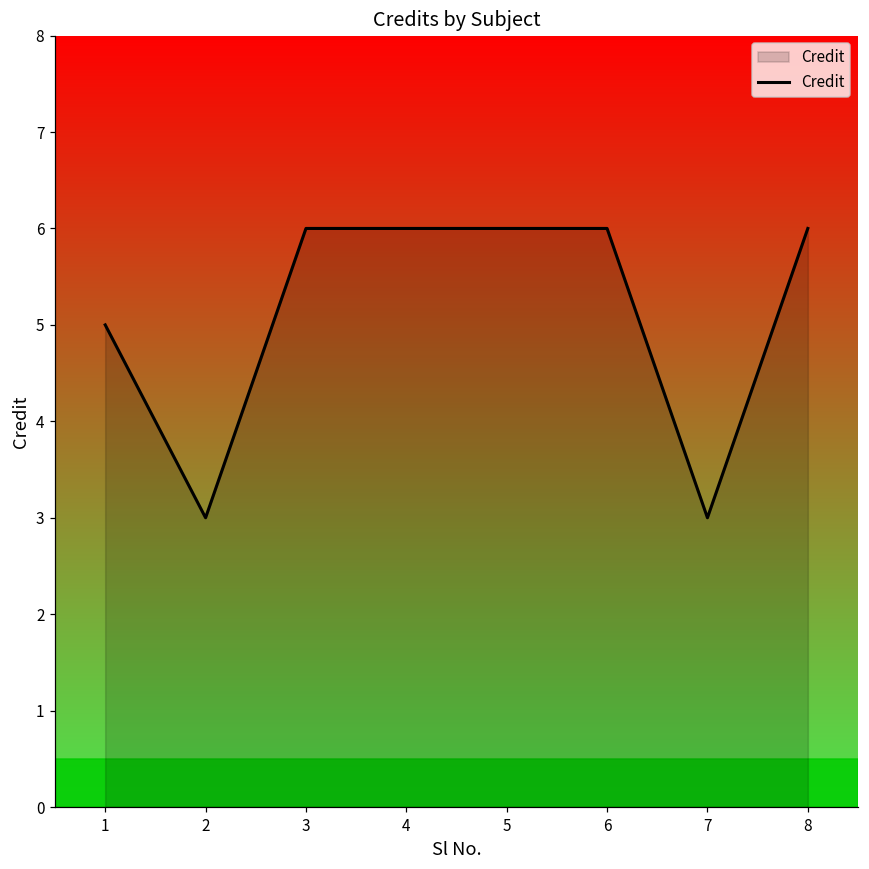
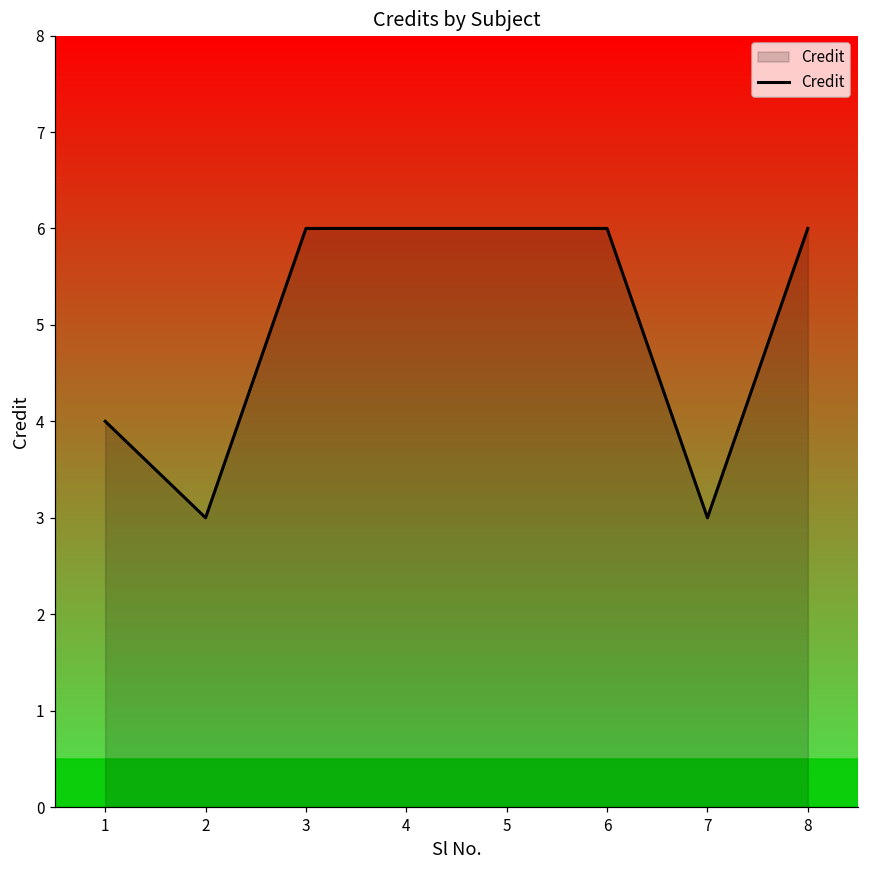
1: 5 -> 4
